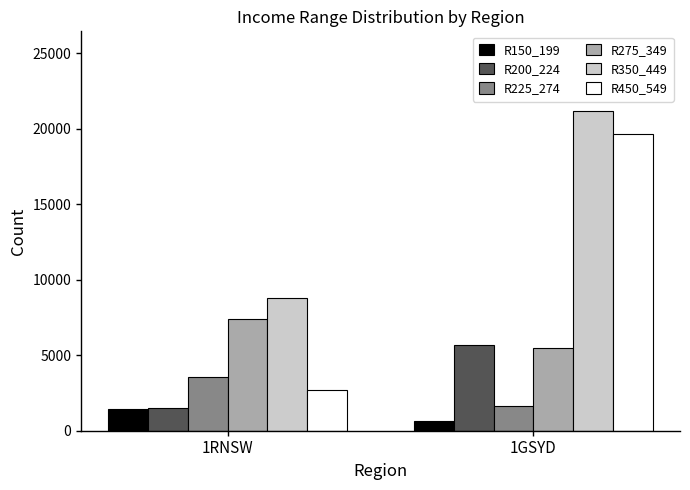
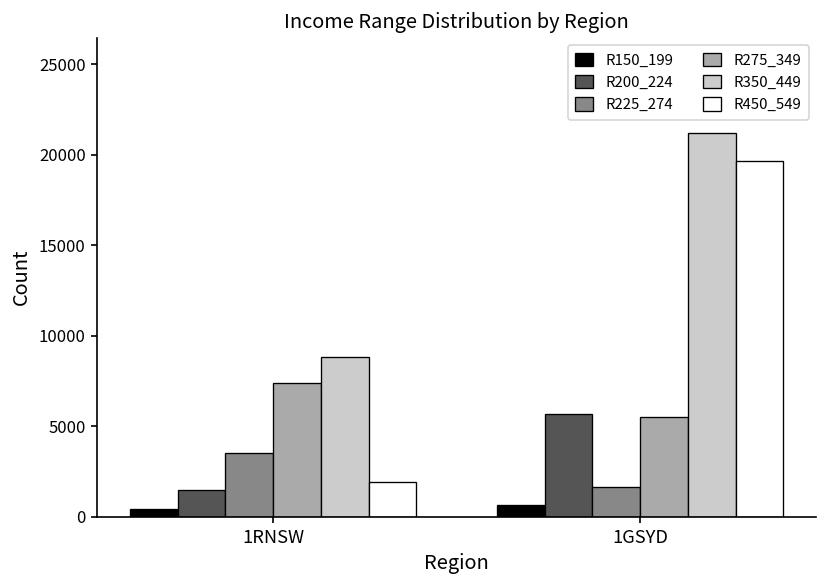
R150_199, 1RNSW: 1400 -> 500
R450_549, 1RNSW: 2700 -> 1900
